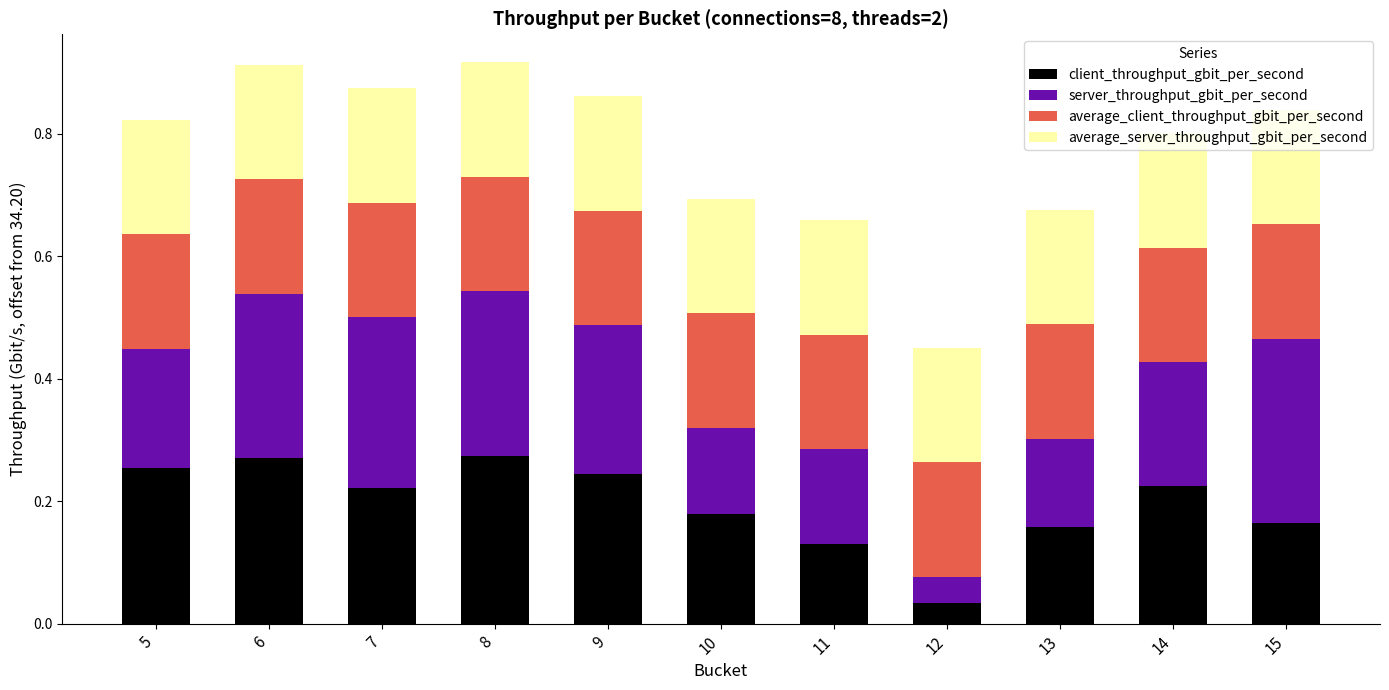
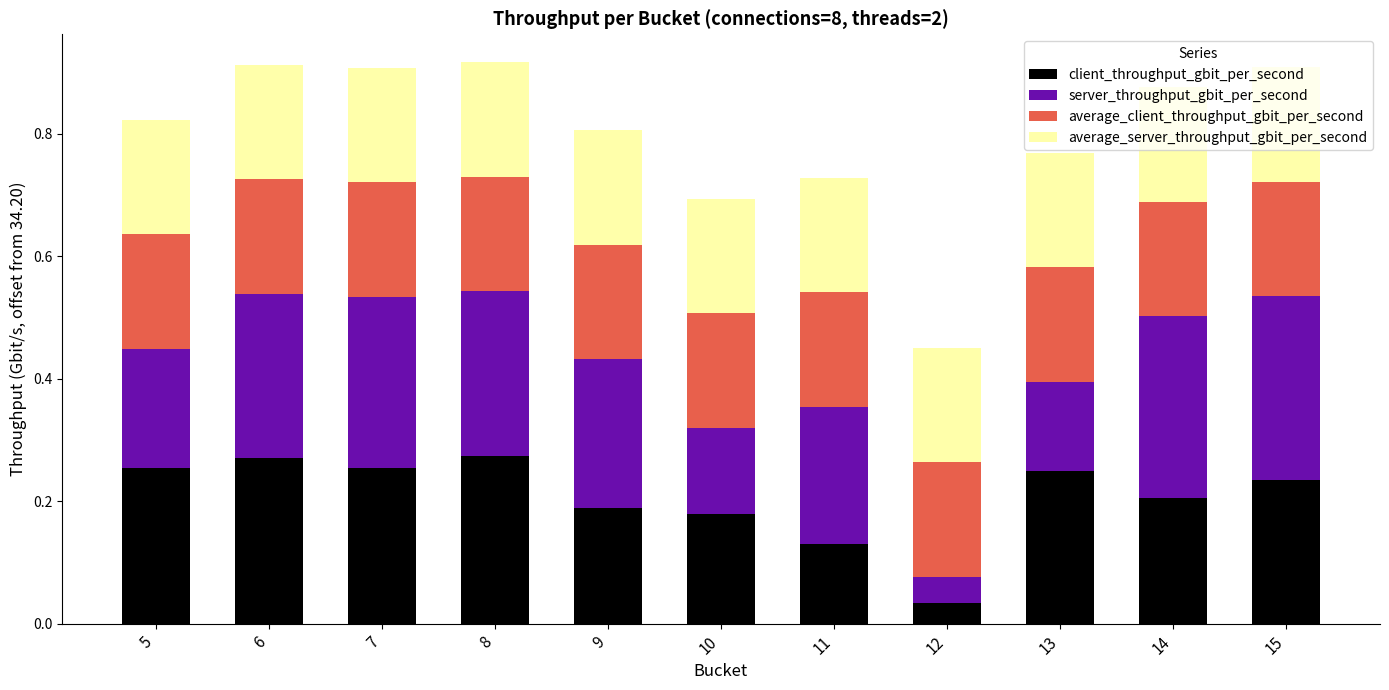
client_throughput_gbit_per_second, 7: 0.22 -> 0.25
client_throughput_gbit_per_second, 9: 0.24 -> 0.19
server_throughput_gbit_per_second, 11: 0.15 -> 0.22
client_throughput_gbit_per_second, 13: 0.16 -> 0.25
client_throughput_gbit_per_second, 14: 0.23 -> 0.21
server_throughput_gbit_per_second, 14: 0.20 -> 0.30
client_throughput_gbit_per_second, 15: 0.16 -> 0.23
